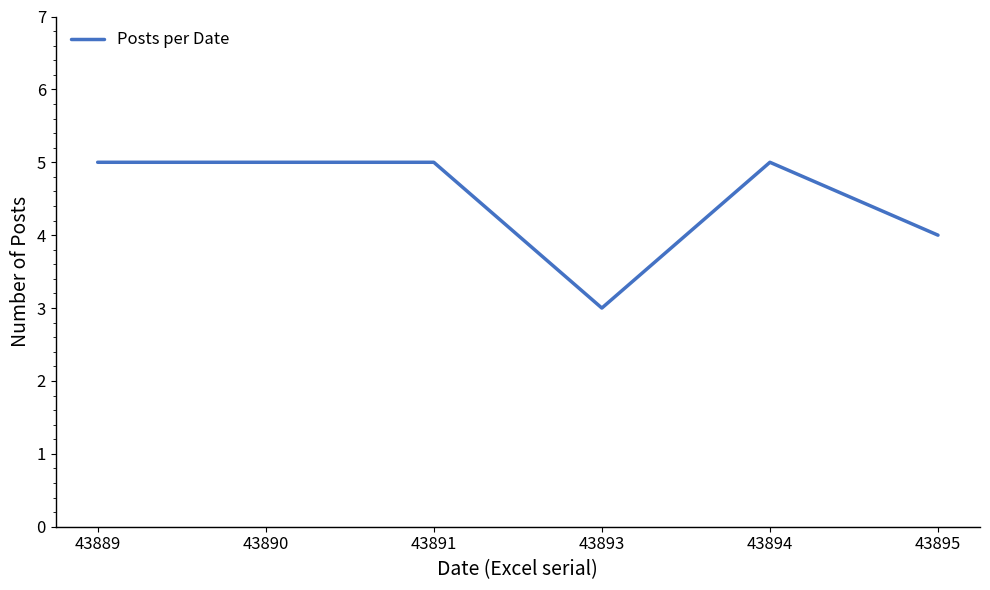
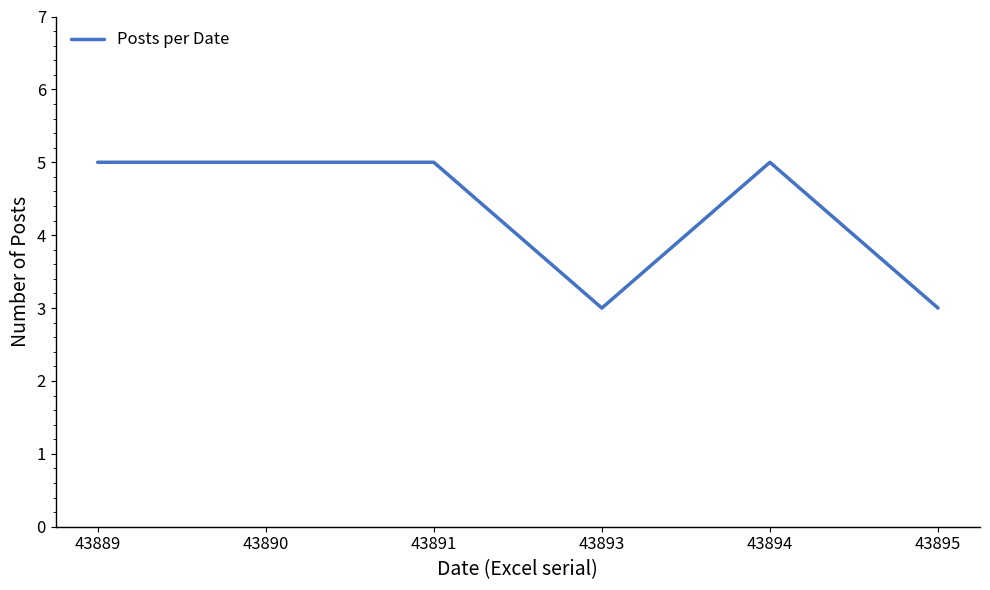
43895: 4 -> 3
